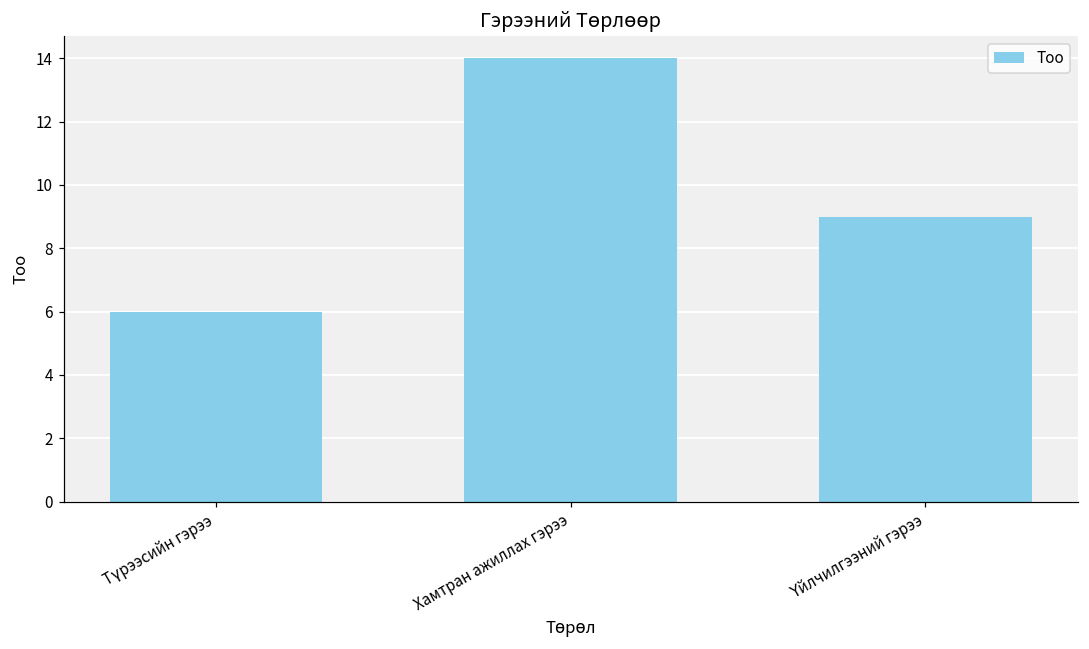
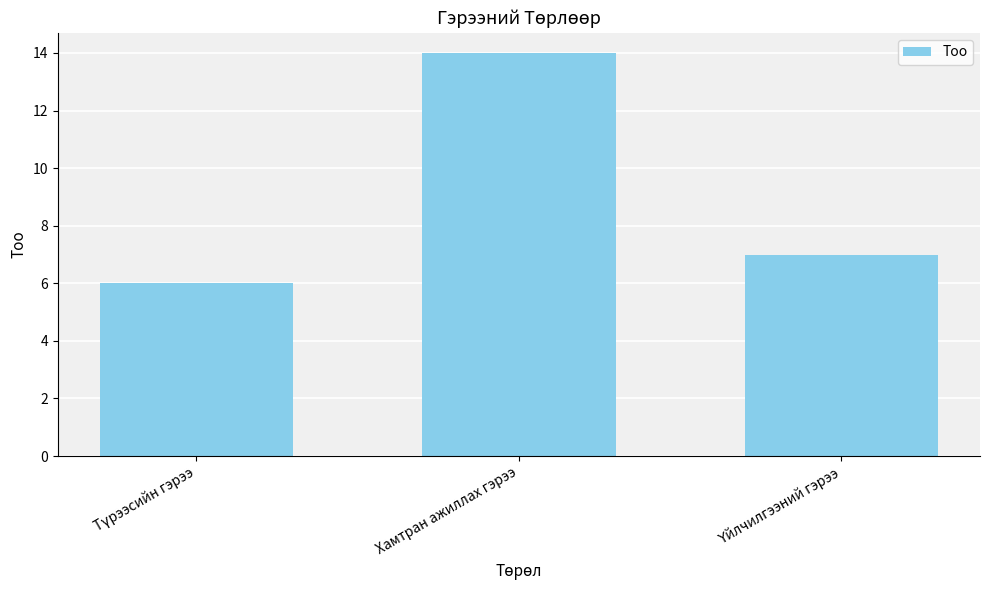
Үйлчилгээний гэрээ: 9 -> 7
